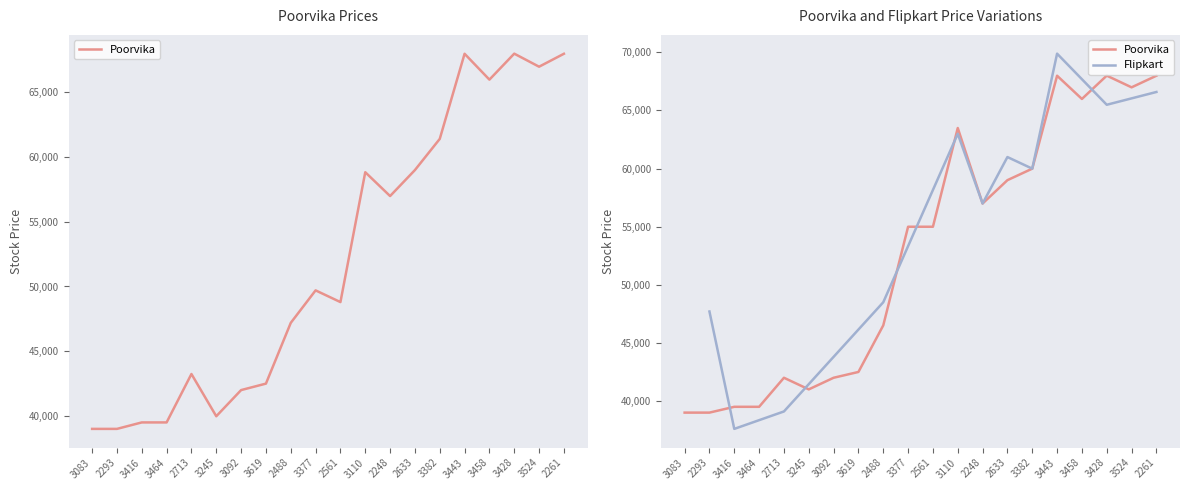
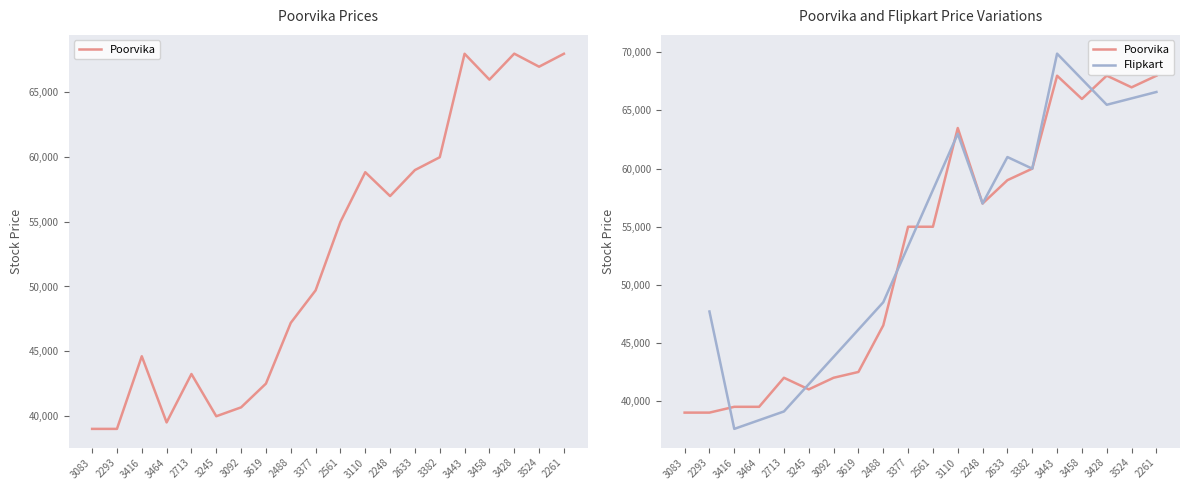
Poorvika Prices, 3416: 39,500 -> 44,600
Poorvika Prices, 3092: 42,000 -> 40,700
Poorvika Prices, 2561: 48,800 -> 55,000
Poorvika Prices, 3382: 61,400 -> 60,000
